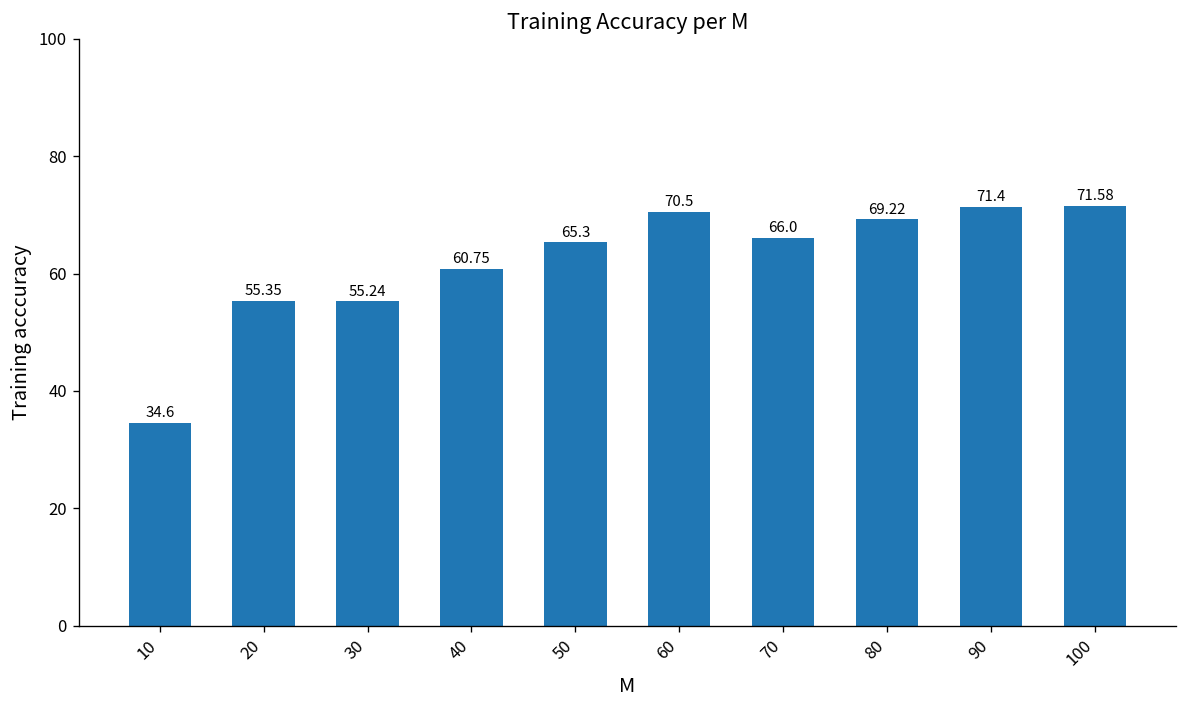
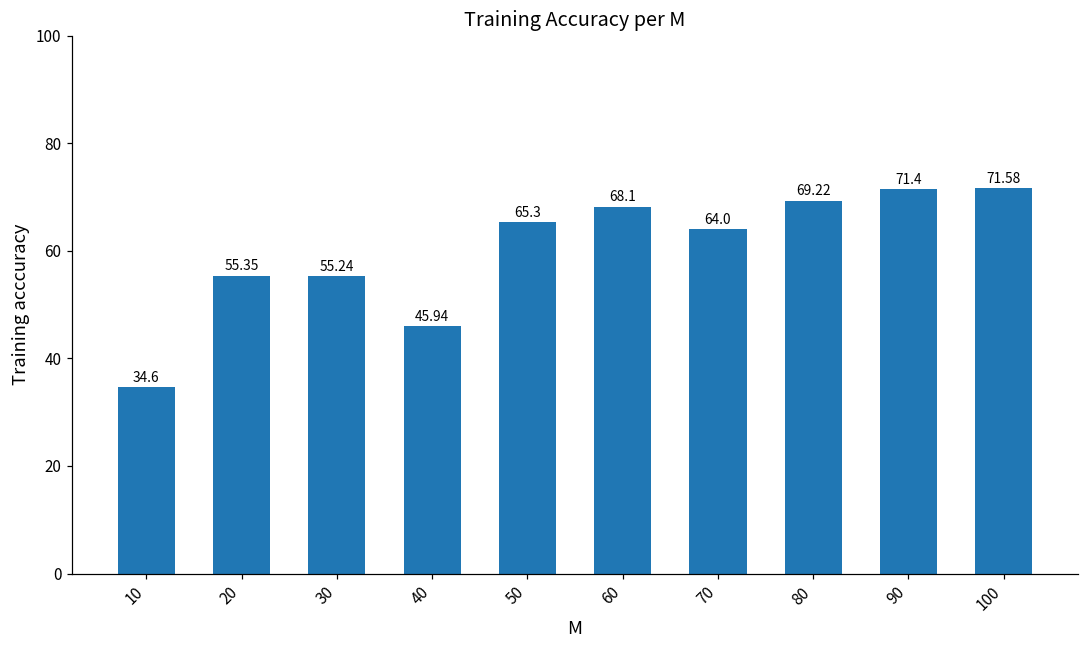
40: 60.75 -> 45.94
60: 70.5 -> 68.1
70: 66.0 -> 64.0
